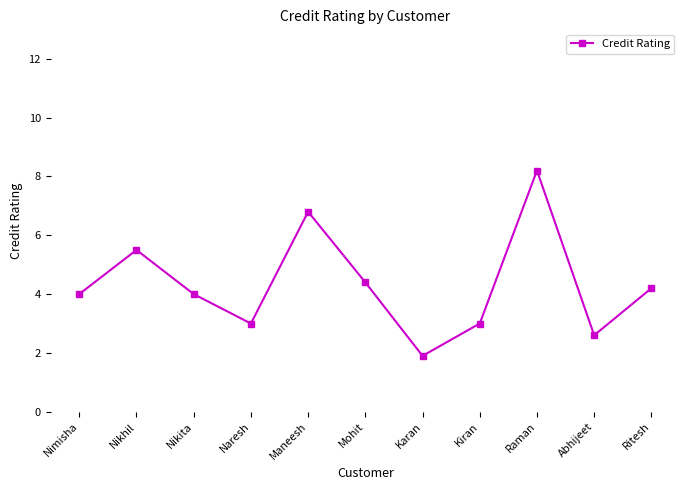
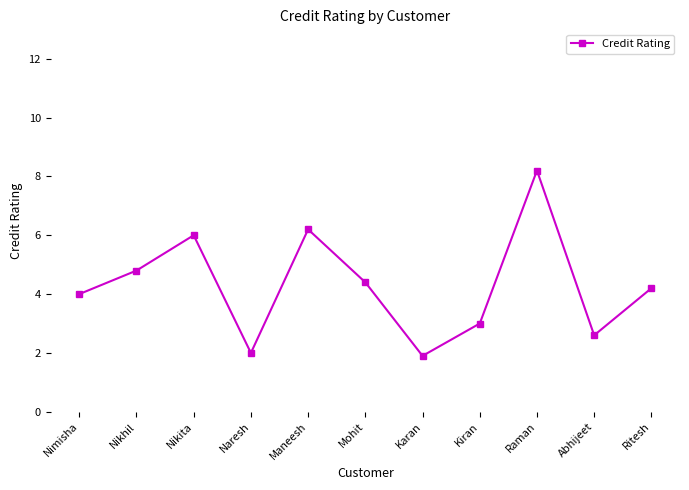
Nikhil: 5.5 -> 4.8
Nikita: 4 -> 6
Naresh: 3 -> 2
Maneesh: 6.8 -> 6.2
